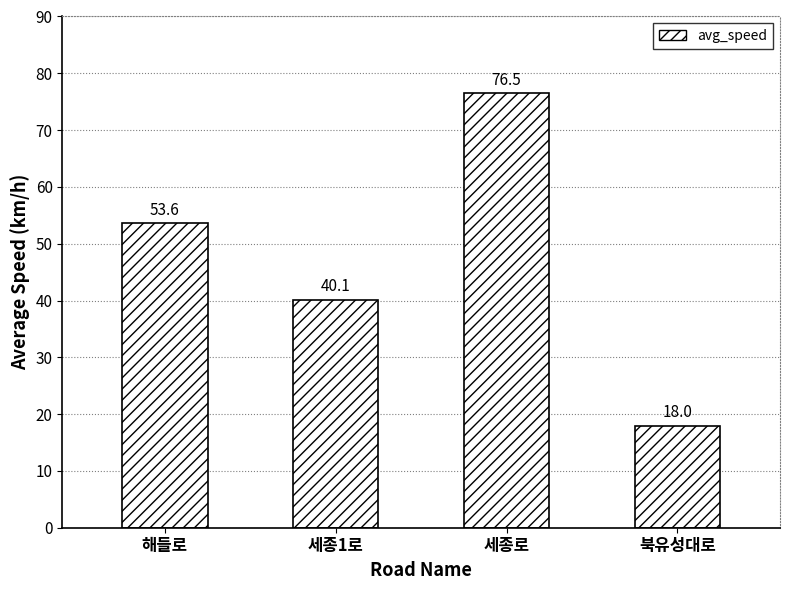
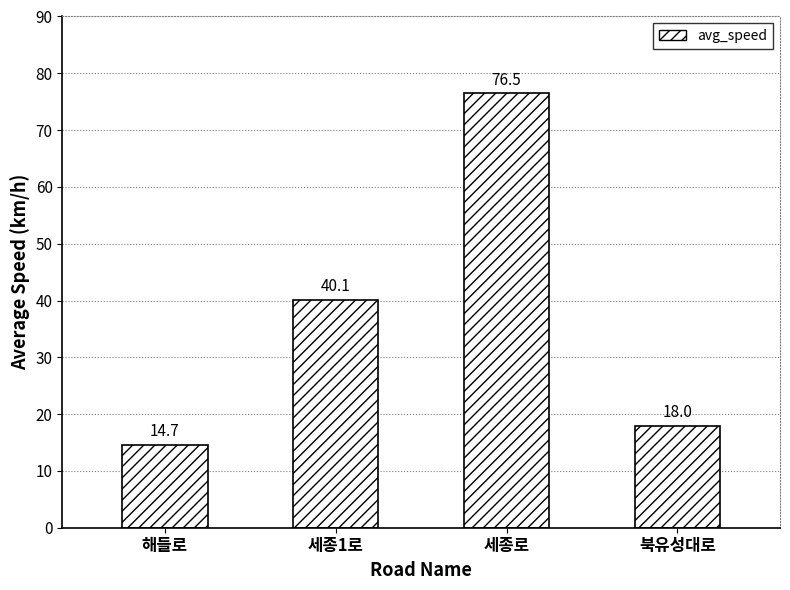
해들로: 53.6 -> 14.7
